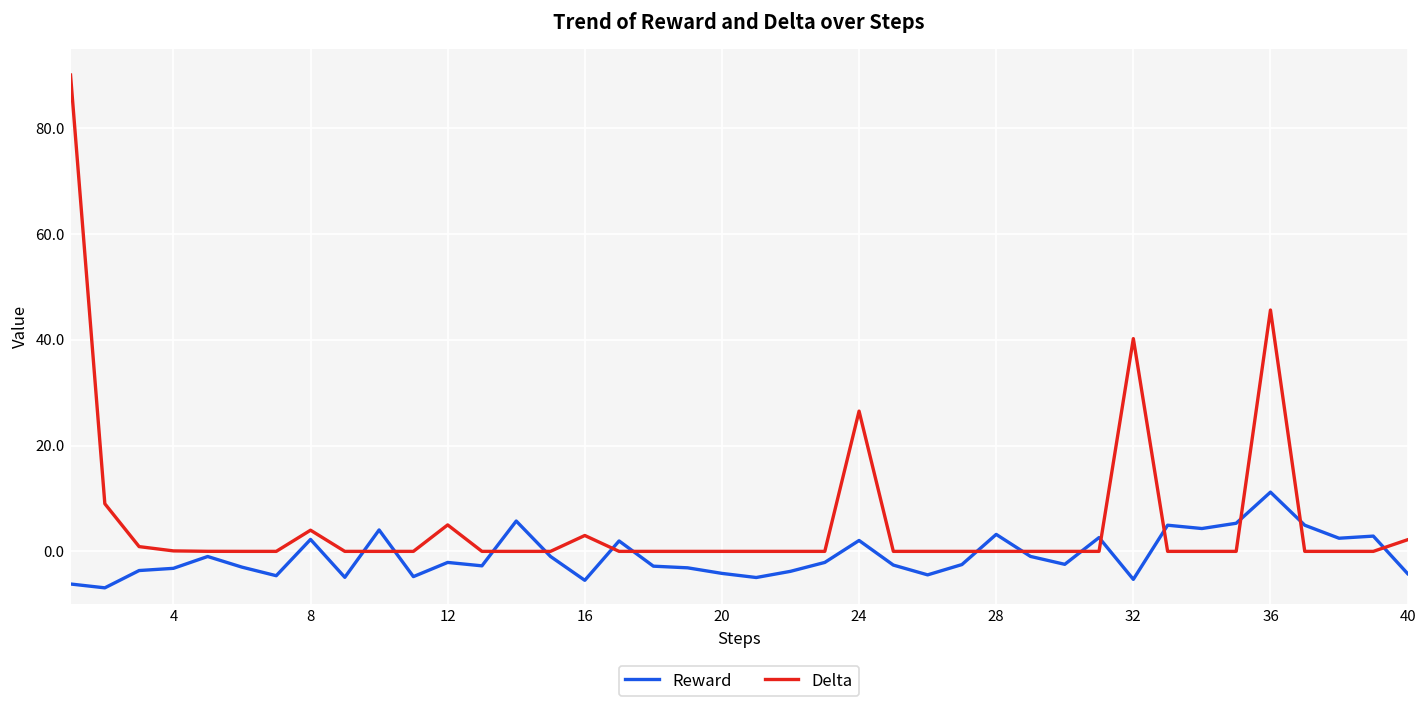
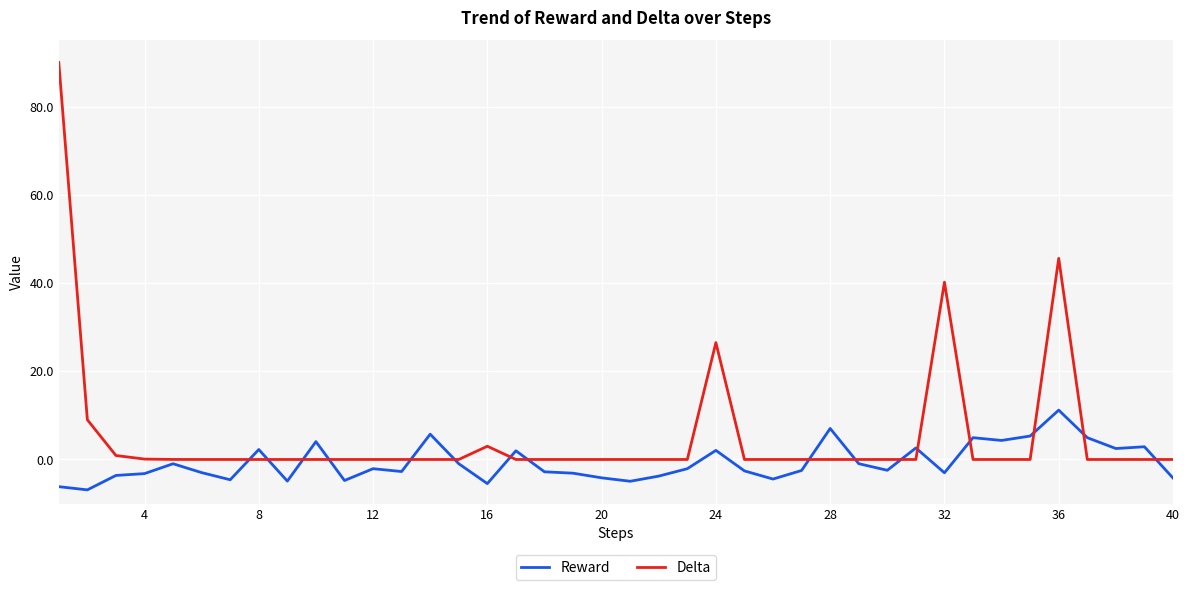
Delta, 8: 4 -> 0
Delta, 12: 5 -> 0
Reward, 28: 3 -> 7
Reward, 32: -5 -> -3
Delta, 40: 2 -> 0
